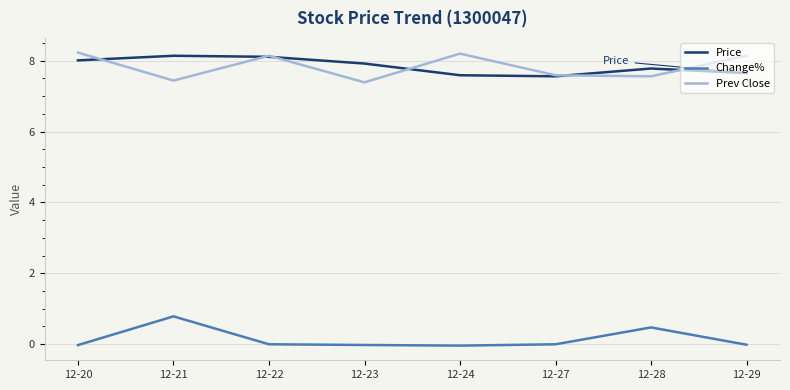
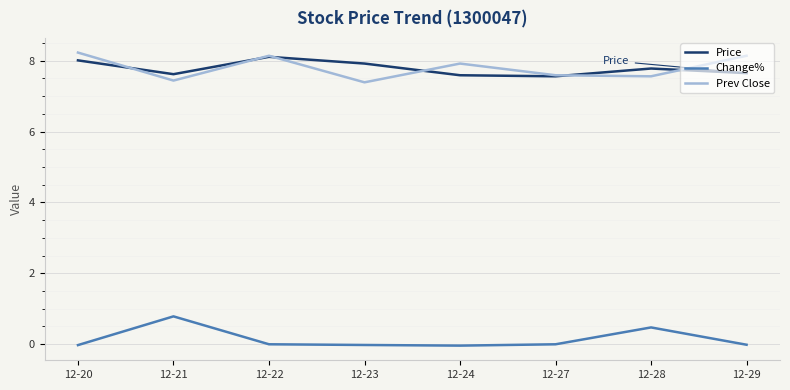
Price, 12-21: 8.1 -> 7.6
Prev Close, 12-24: 8.2 -> 7.9
